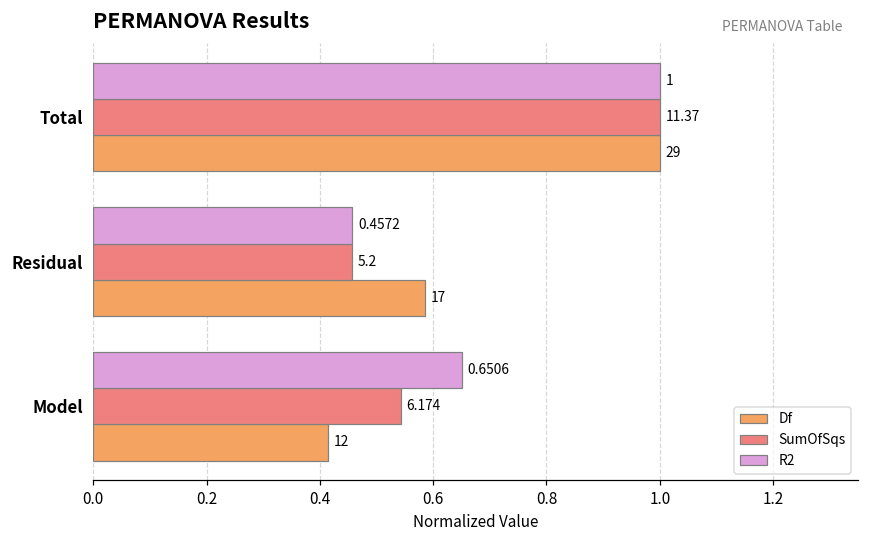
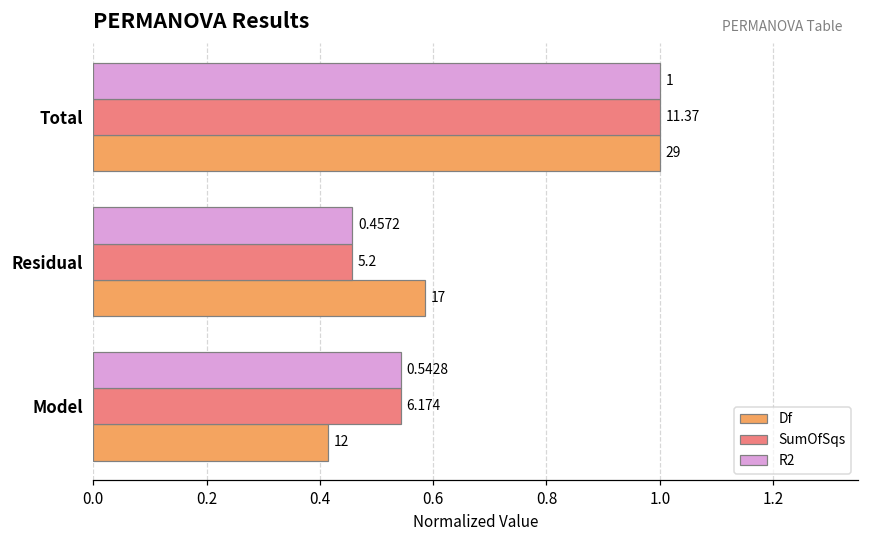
R2, Model: 0.6506 -> 0.5428
